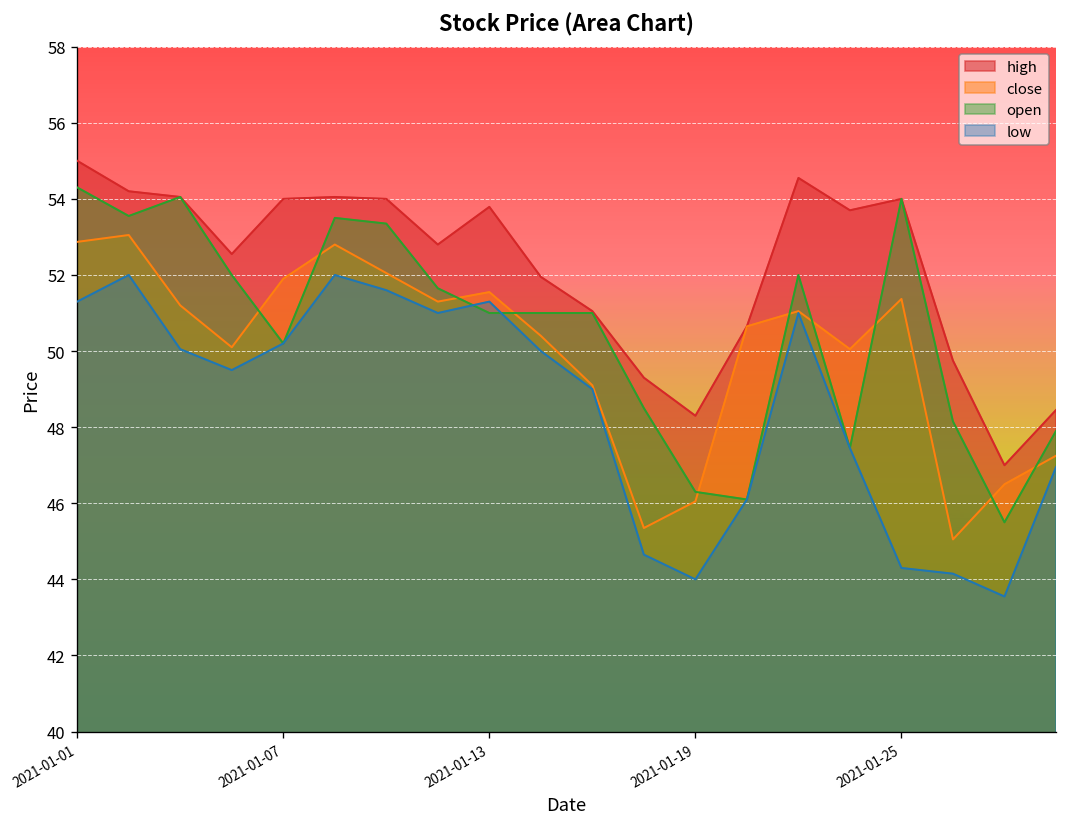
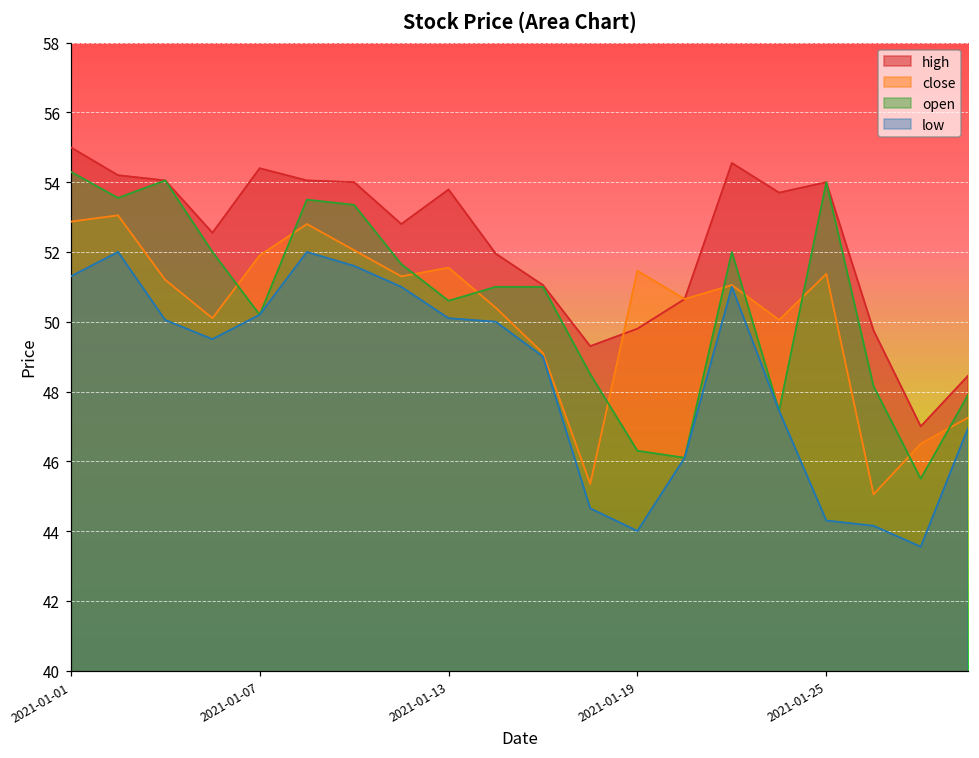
high, 2021-01-07: 54.0 -> 54.4
open, 2021-01-13: 51.0 -> 50.6
low, 2021-01-13: 51.3 -> 50.1
high, 2021-01-19: 48.3 -> 49.8
close, 2021-01-19: 46.1 -> 51.5
